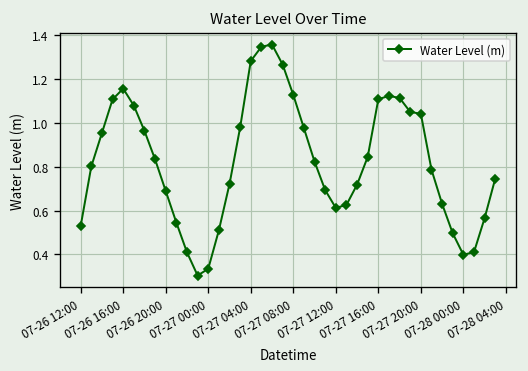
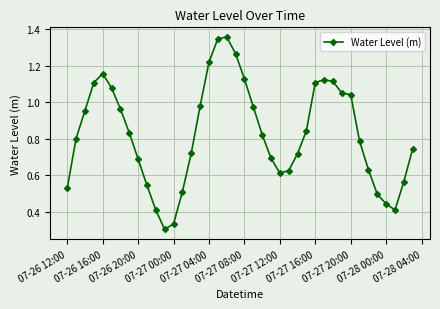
07-27 04:00: 1.28 -> 1.22
07-28 00:00: 0.40 -> 0.44
